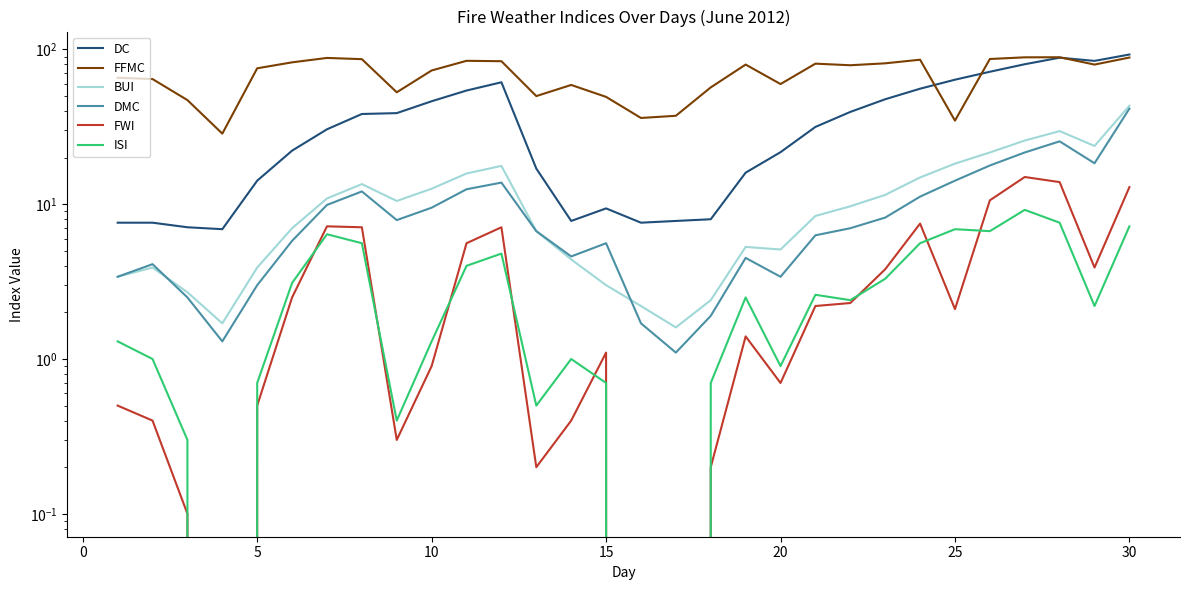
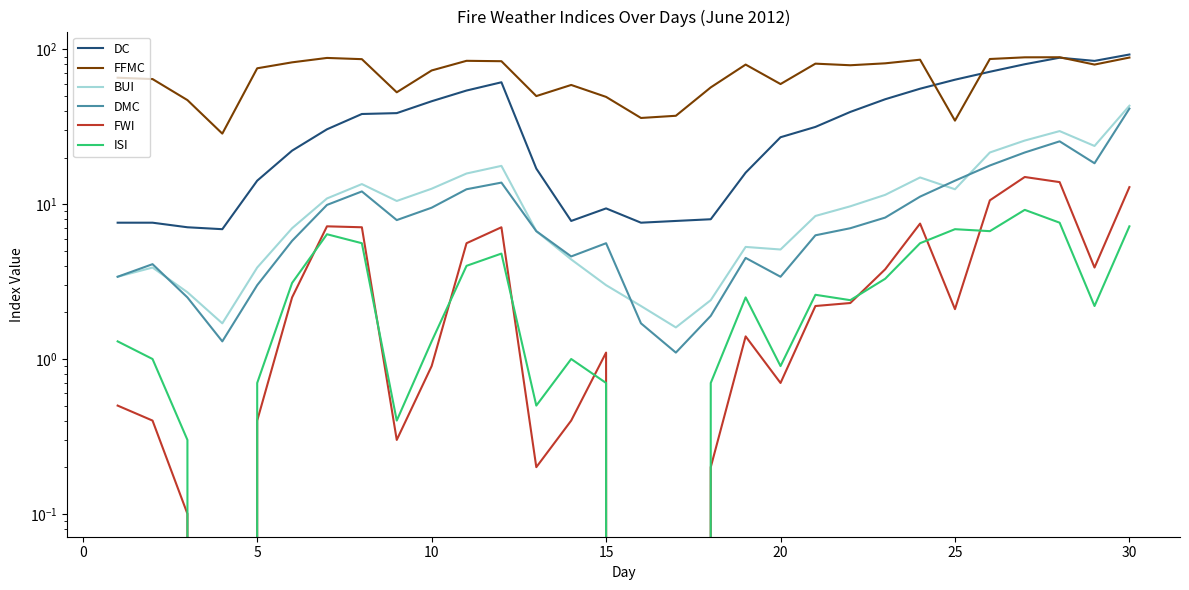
FWI, 5: 0.5 -> 0.4
DC, 20: 22 -> 27
BUI, 25: 18 -> 13
